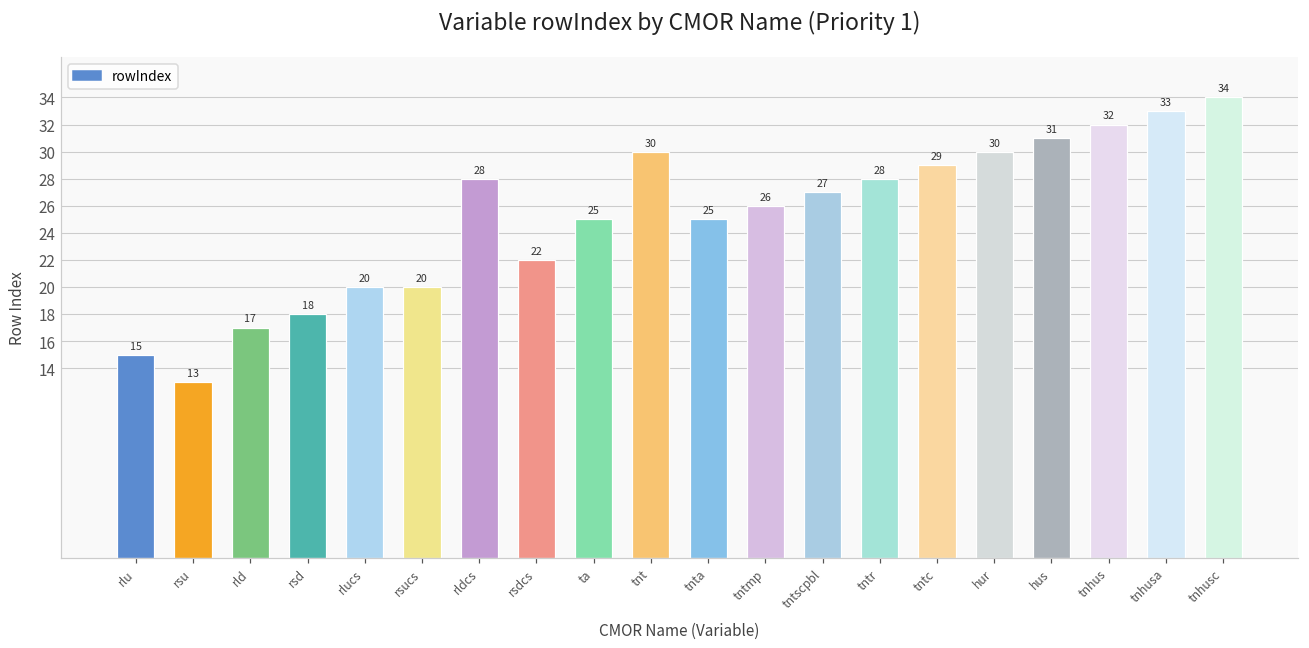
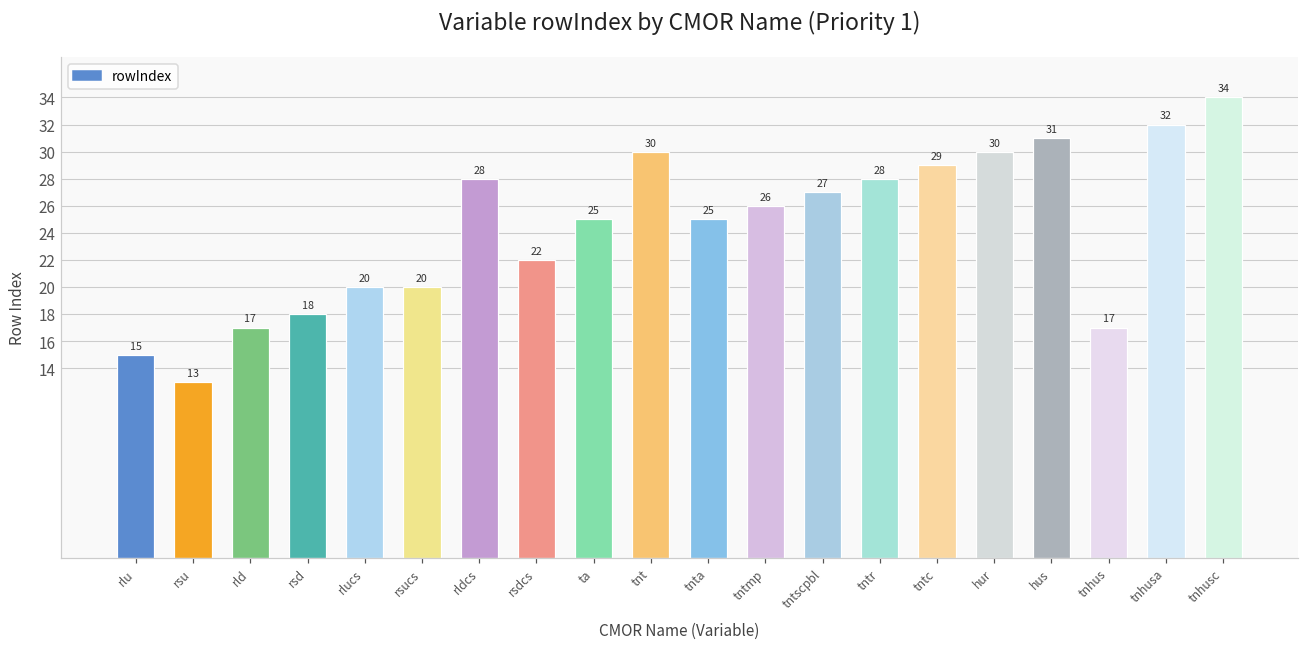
tnhus: 32 -> 17
tnhusa: 33 -> 32
